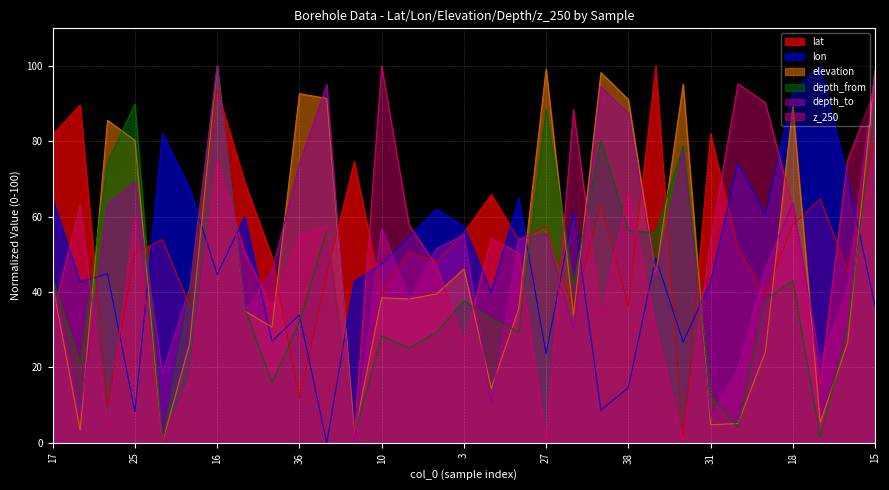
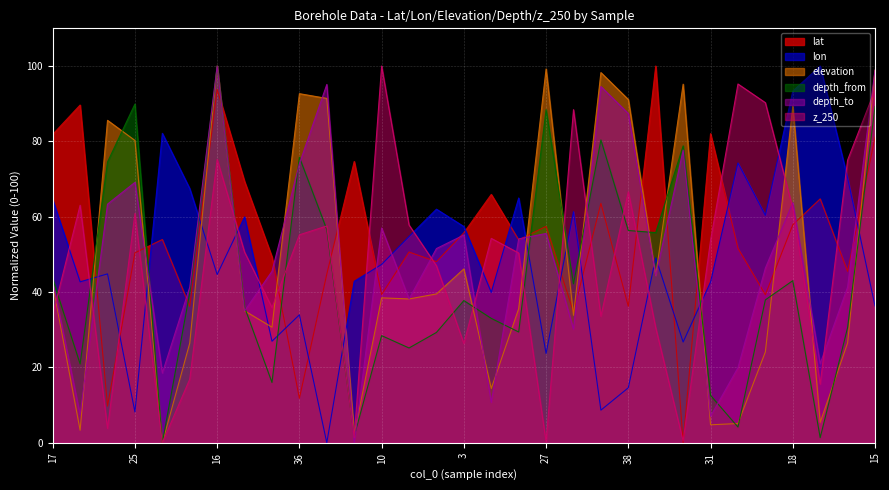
depth_from, 36: 32 -> 76
